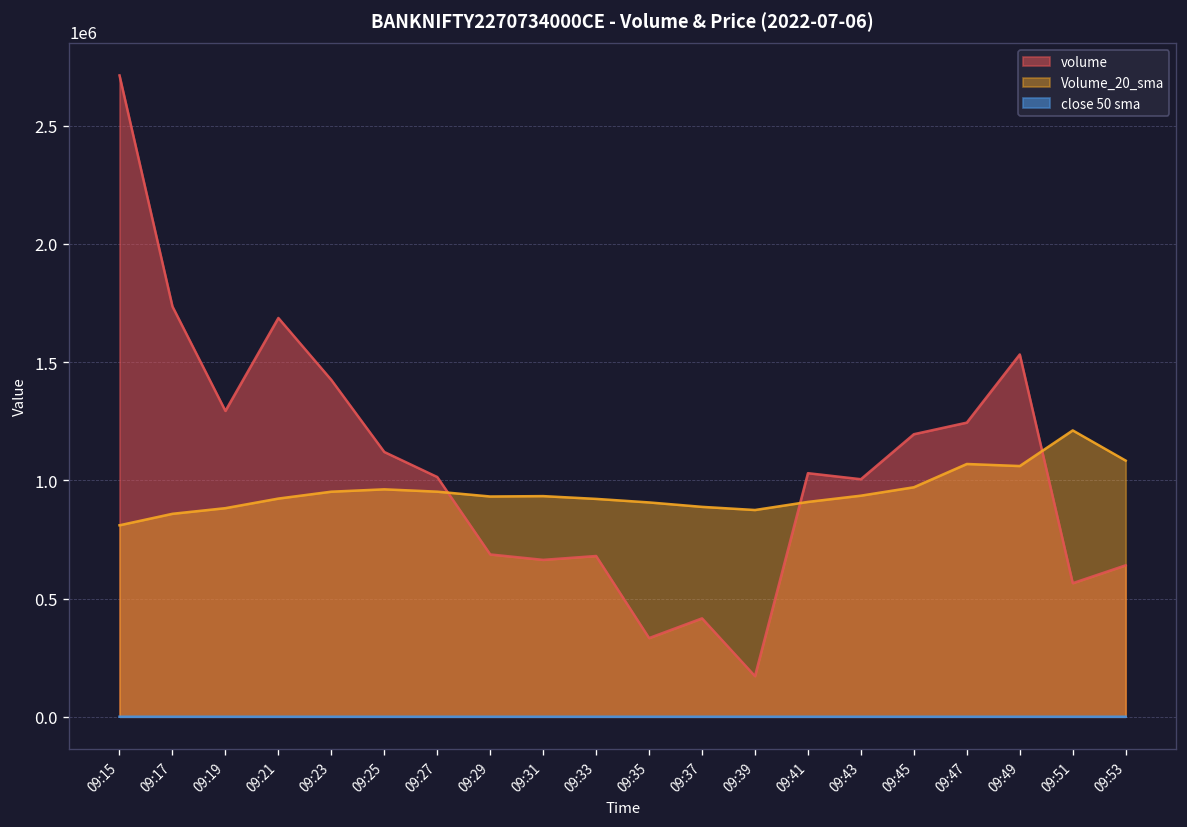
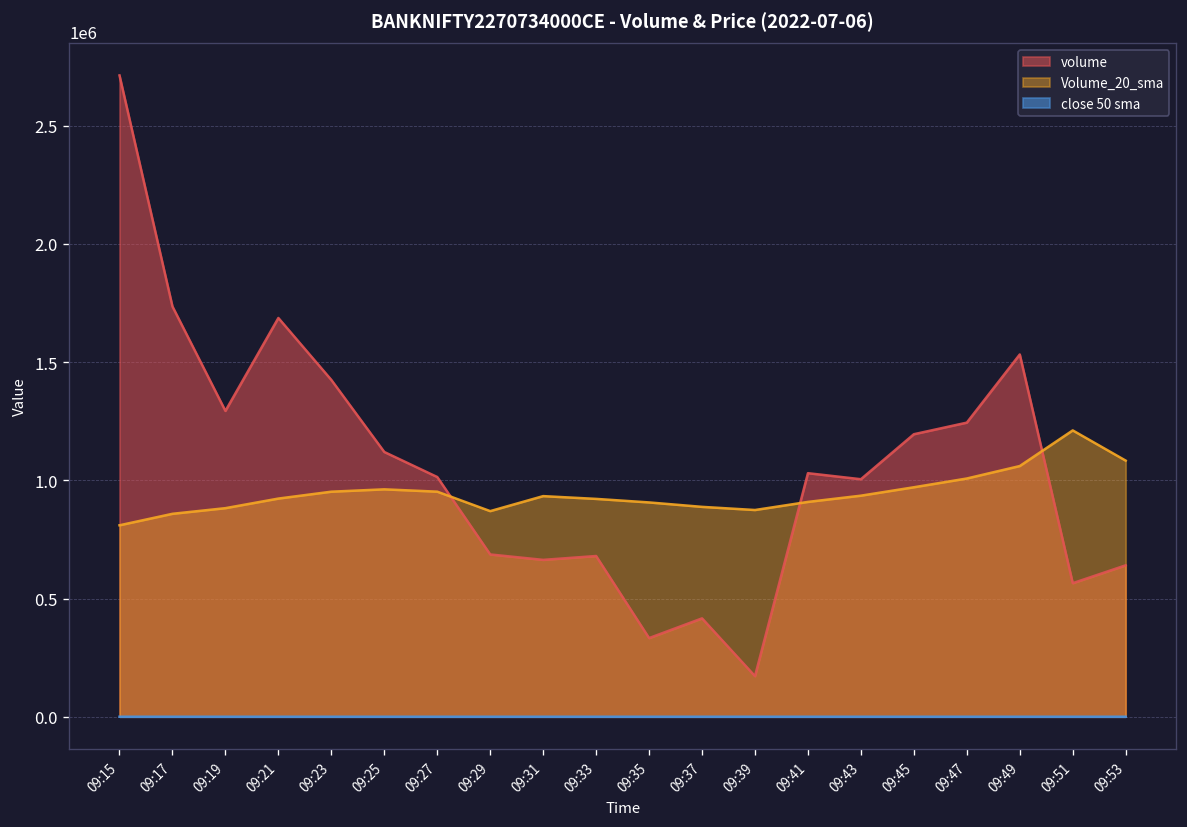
Volume_20_sma, 09:29: 930000 -> 870000
Volume_20_sma, 09:47: 1070000 -> 1010000
